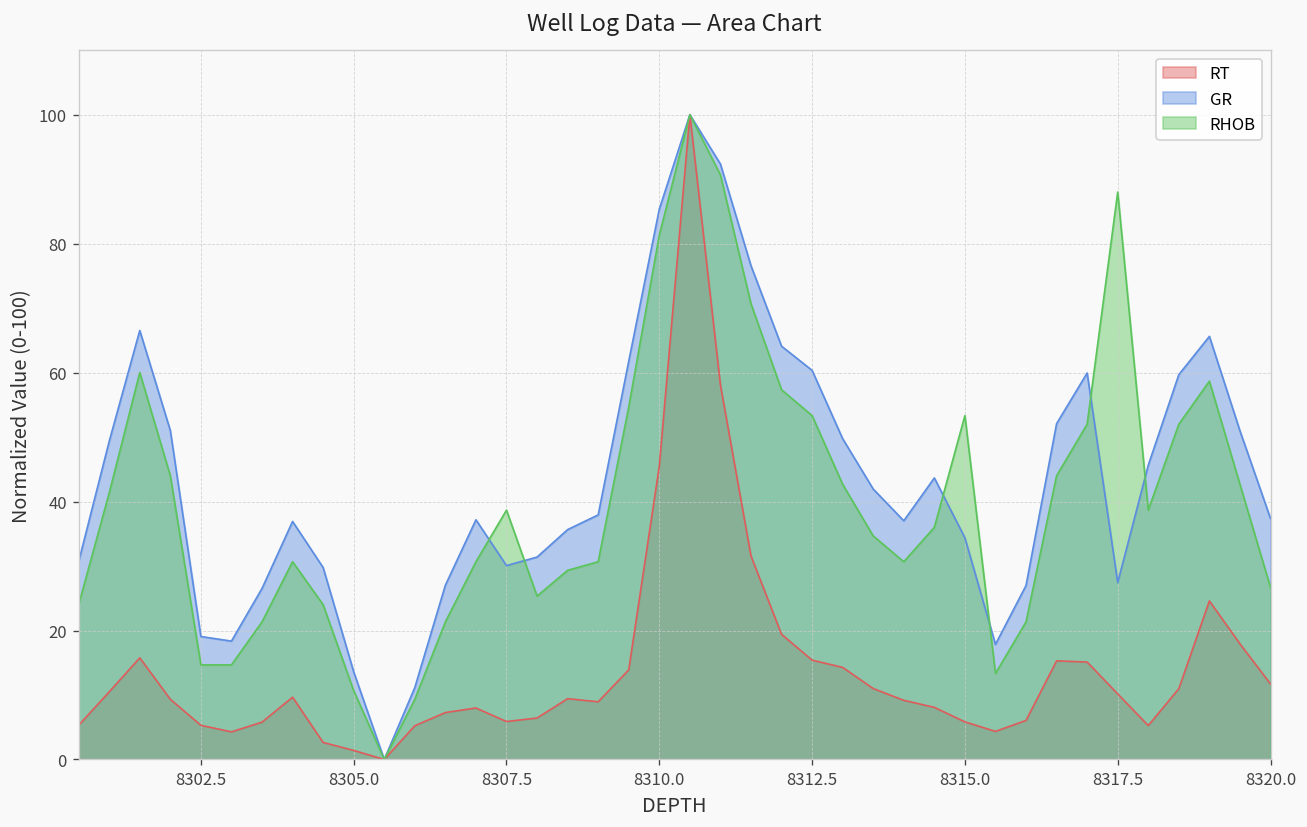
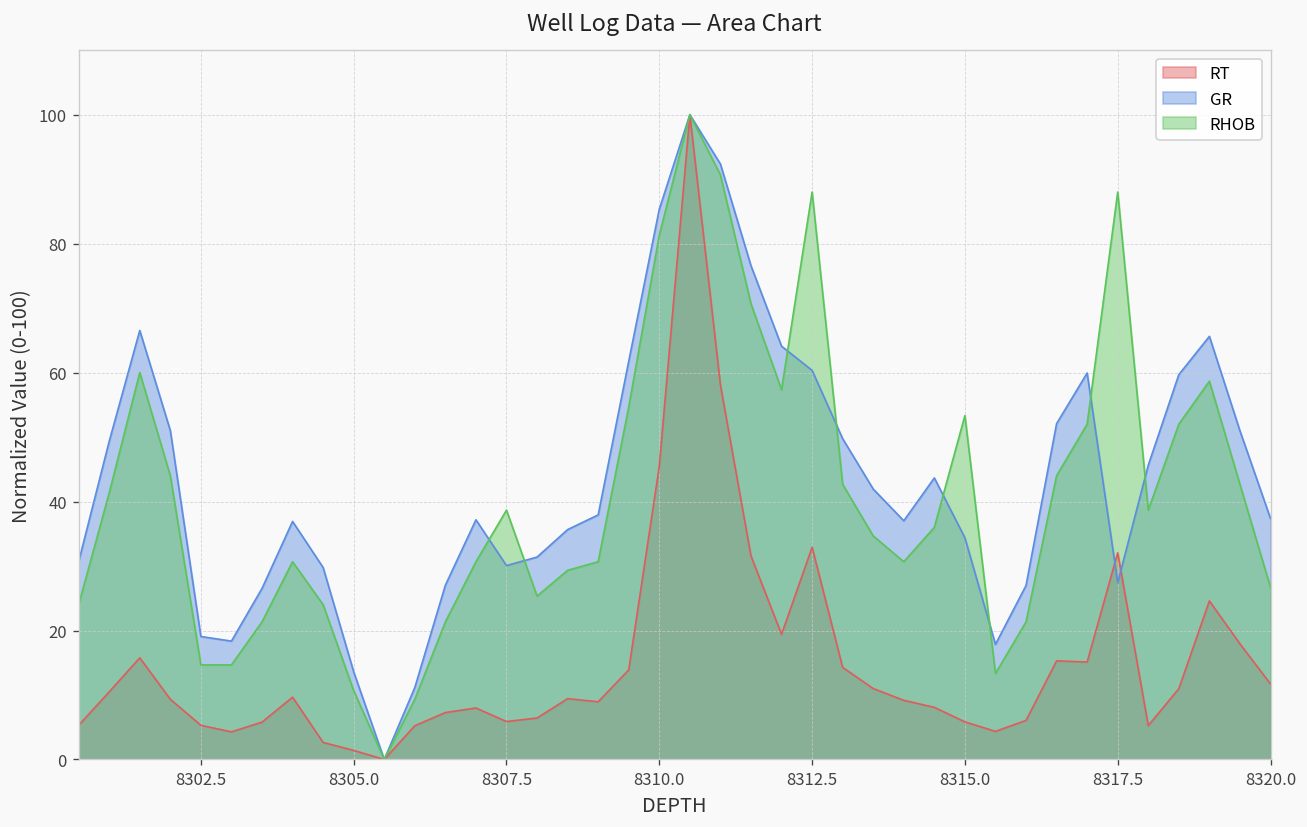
RT, 8312.5: 15 -> 33
RHOB, 8312.5: 53 -> 88
RT, 8317.5: 10 -> 32
